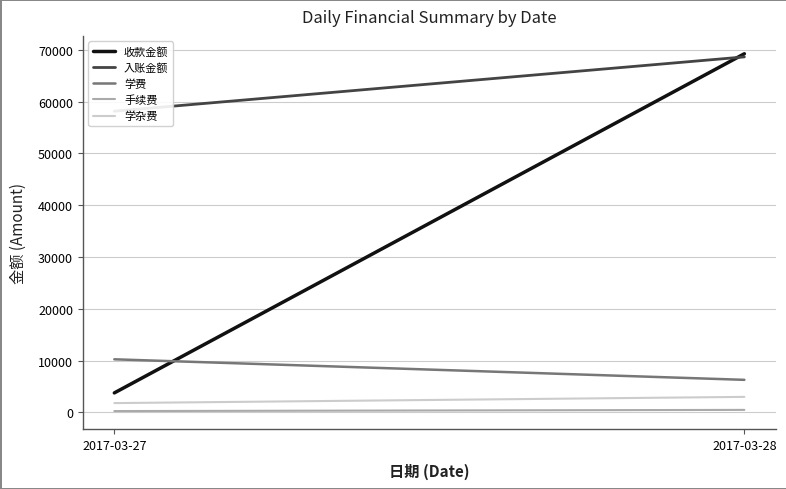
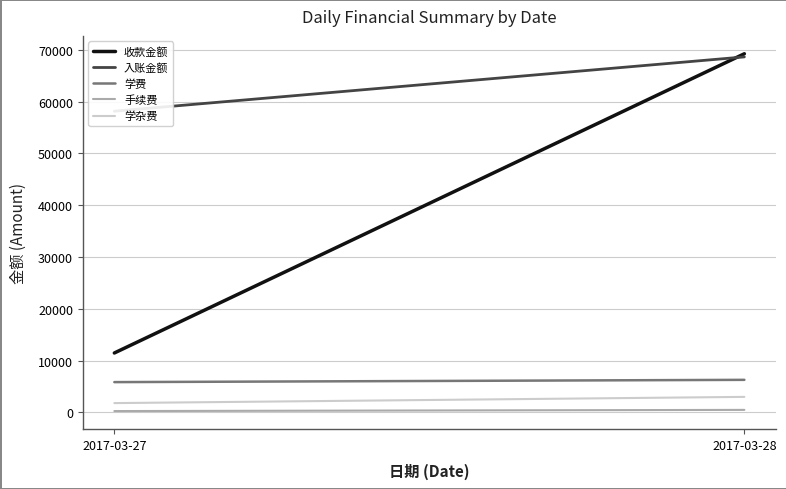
收款金额, 2017-03-27: 4000 -> 11000
学费, 2017-03-27: 10000 -> 6000
